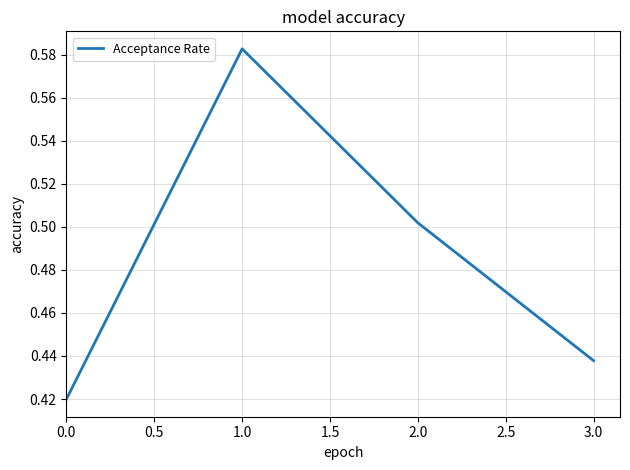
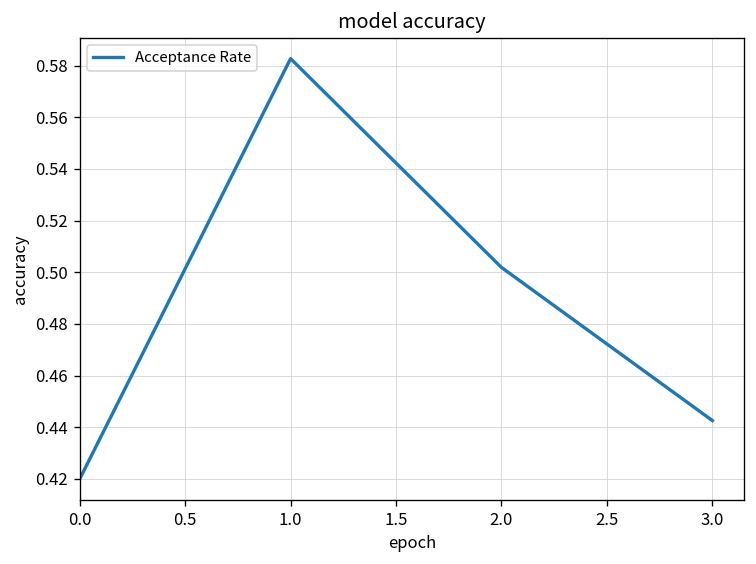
3.0: 0.438 -> 0.443
